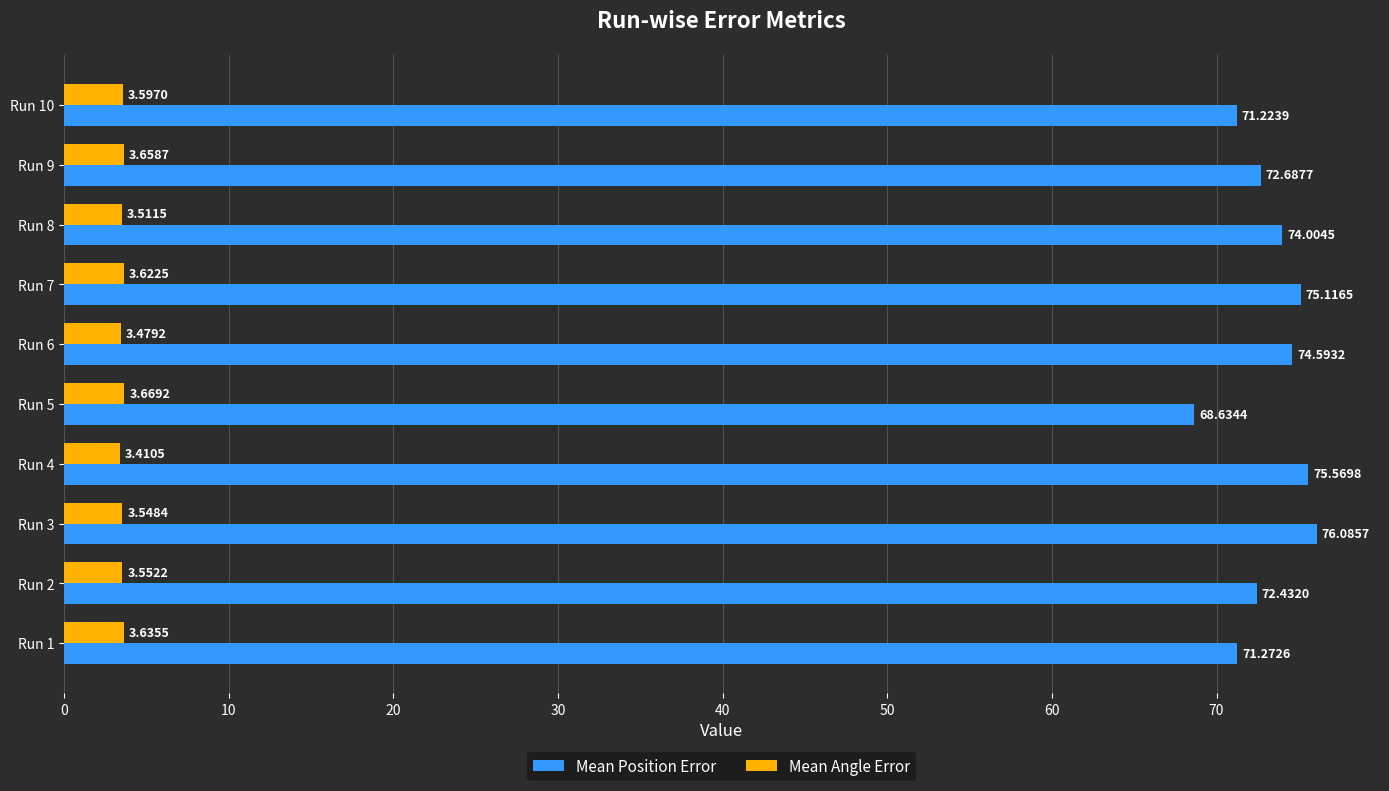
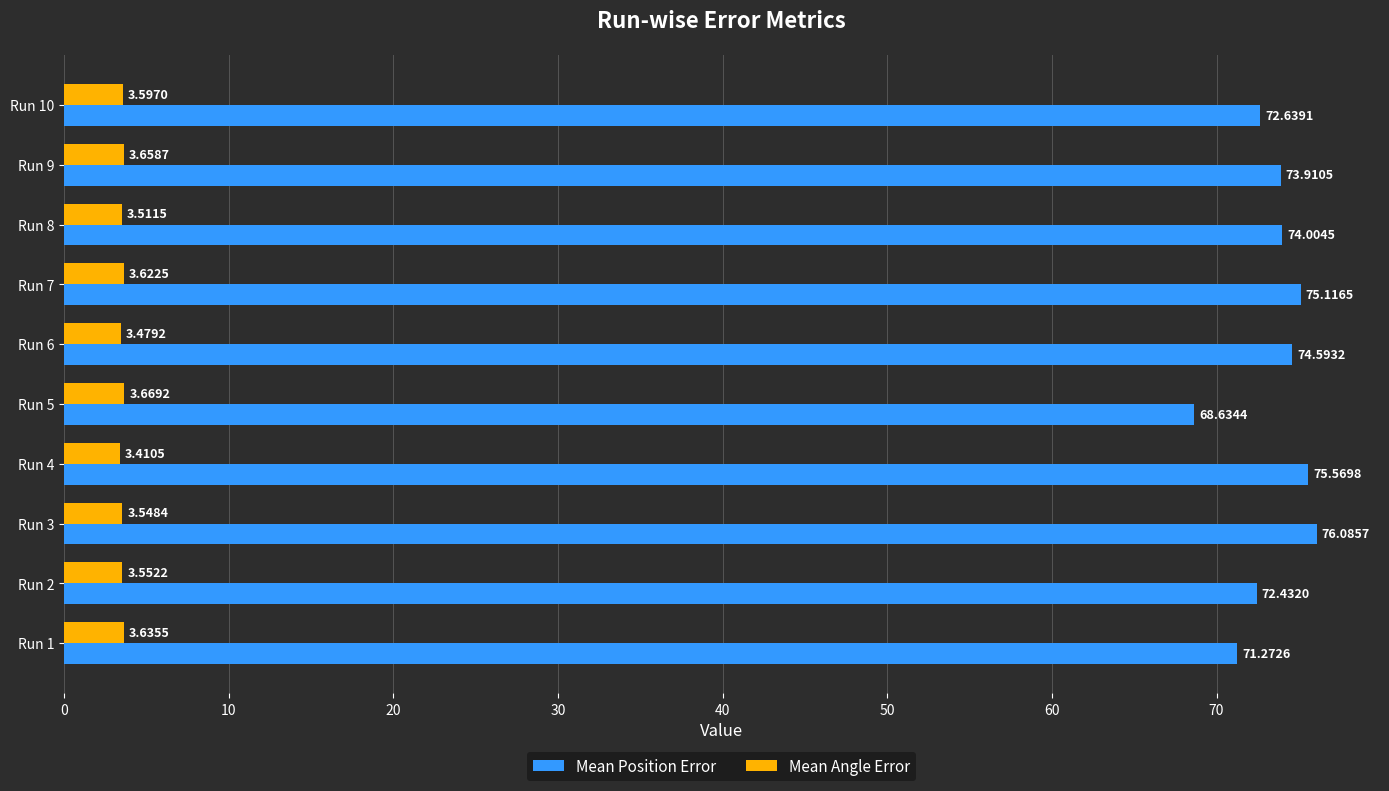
Mean Position Error, Run 10: 71.2239 -> 72.6391
Mean Position Error, Run 9: 72.6877 -> 73.9105
